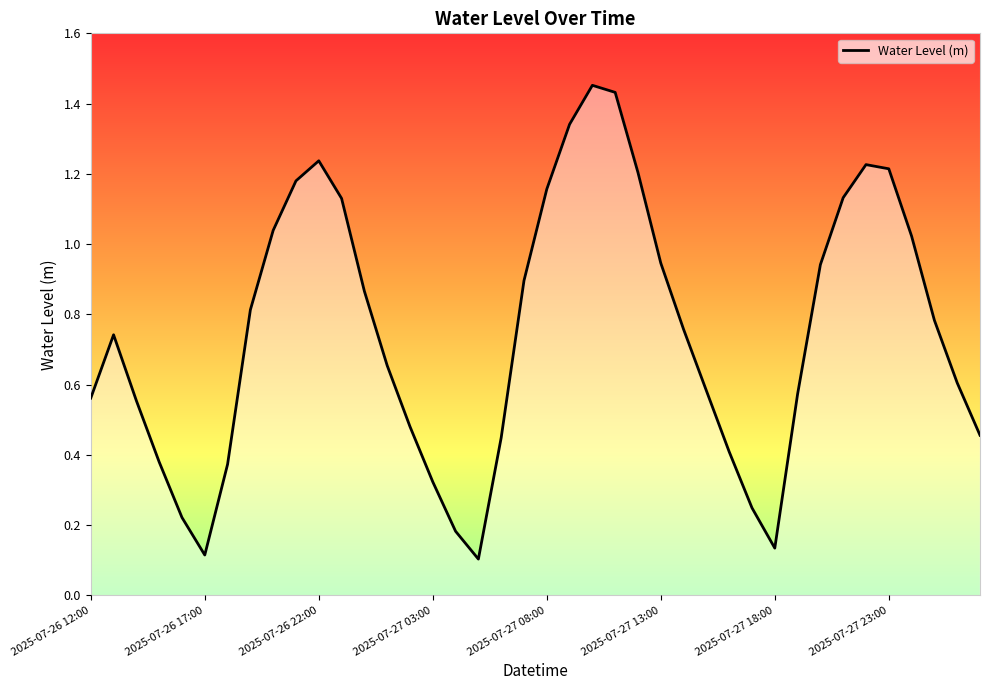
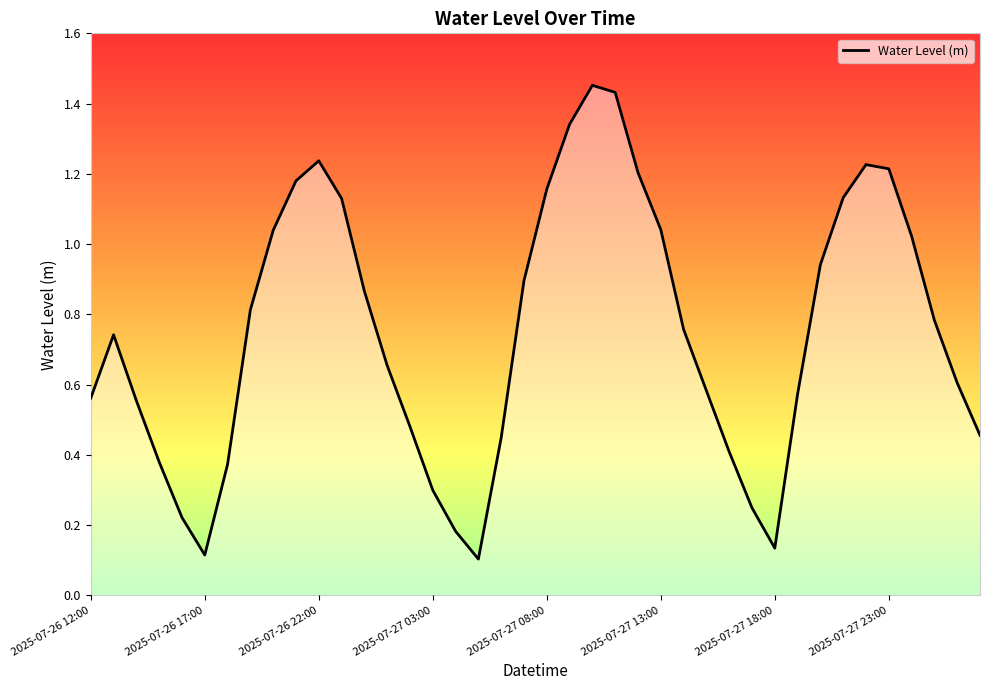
2025-07-27 03:00: 0.32 -> 0.30
2025-07-27 13:00: 0.95 -> 1.04
